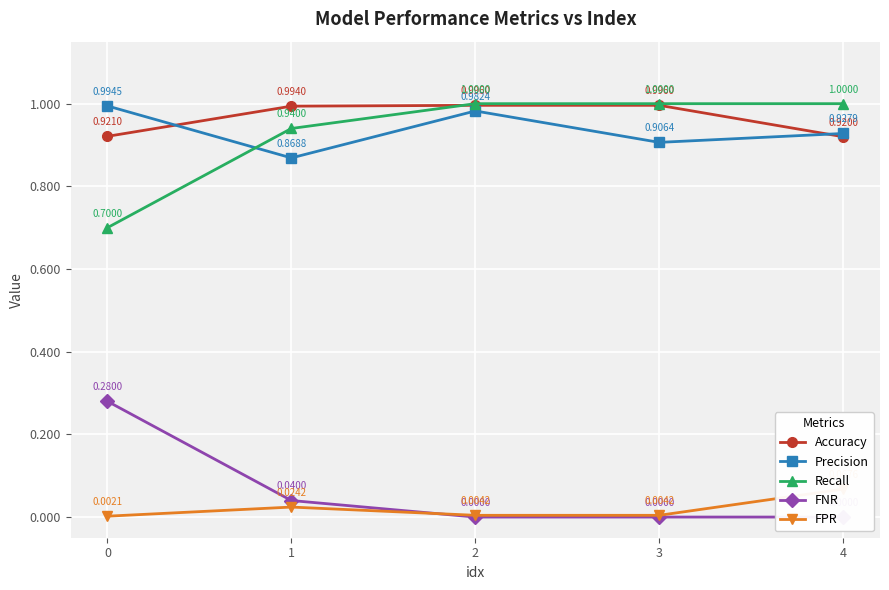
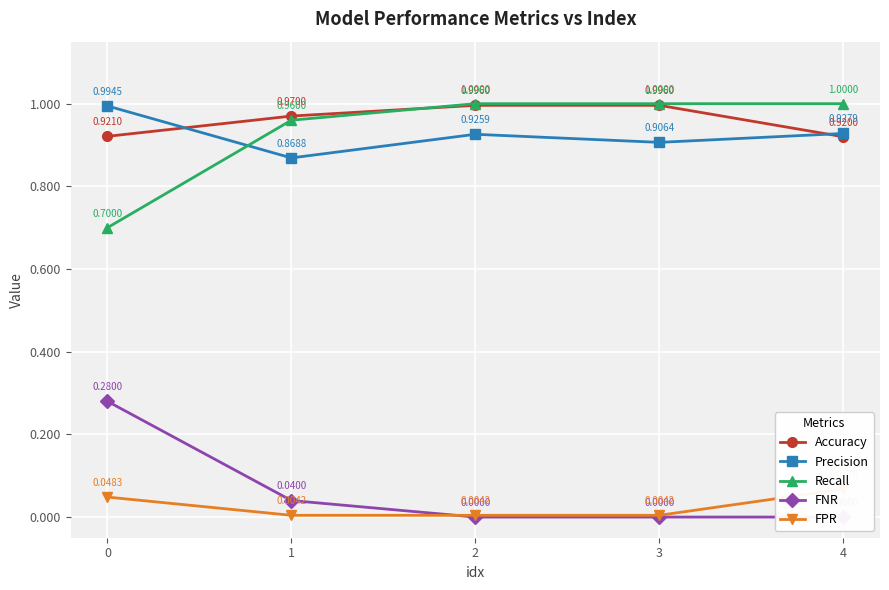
FPR, 0: 0.0021 -> 0.0483
Accuracy, 1: 0.9940 -> 0.9700
Recall, 1: 0.9400 -> 0.9600
FPR, 1: 0.0242 -> 0.0042
Precision, 2: 0.9824 -> 0.9259
